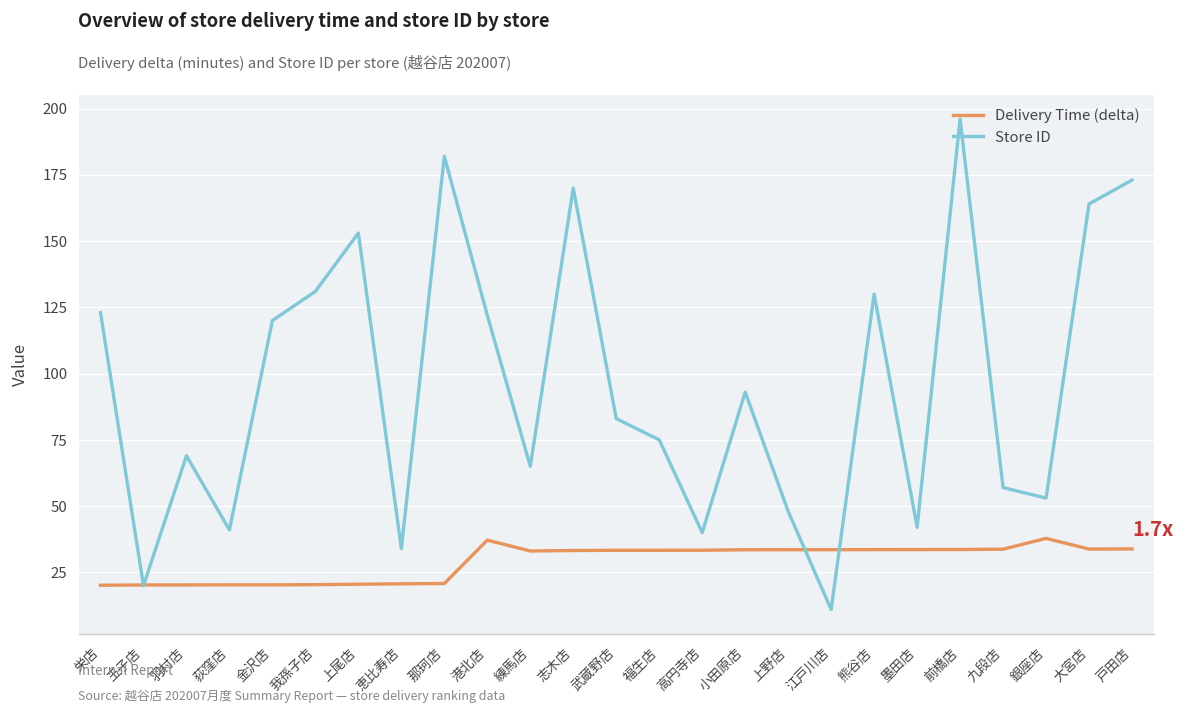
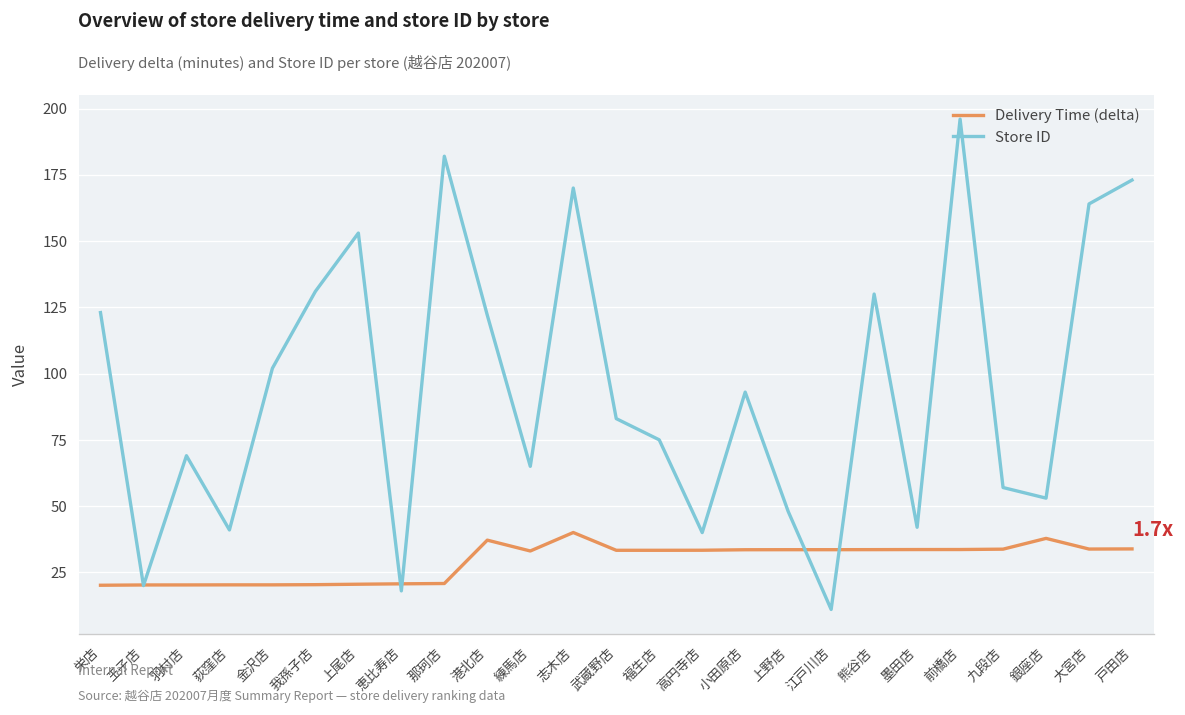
Store ID, 金沢店: 120 -> 102
Store ID, 恵比寿店: 34 -> 18
Delivery Time (delta), 志木店: 33 -> 40
